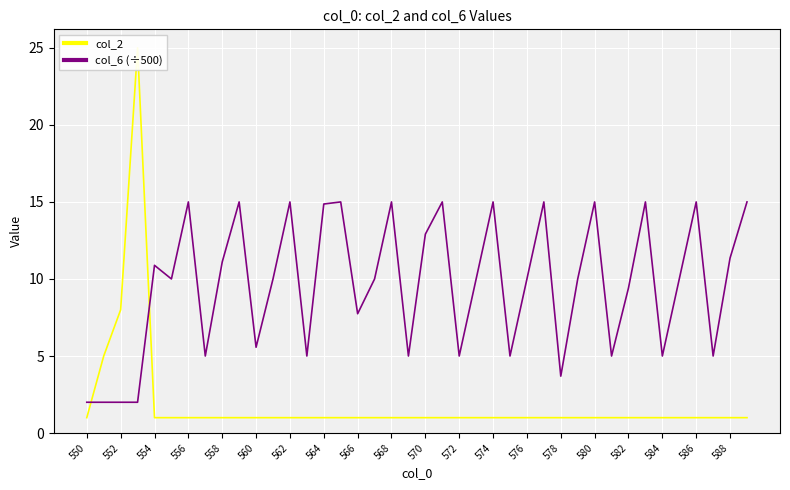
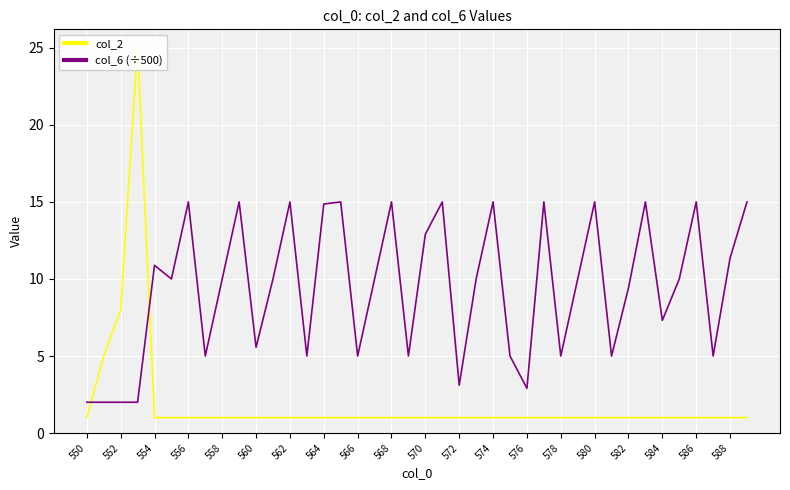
col_6 (÷500), 558: 11.1 -> 10.0
col_6 (÷500), 566: 7.7 -> 5.0
col_6 (÷500), 572: 5.0 -> 3.1
col_6 (÷500), 576: 10.0 -> 2.9
col_6 (÷500), 578: 3.7 -> 5.0
col_6 (÷500), 584: 5.0 -> 7.3
